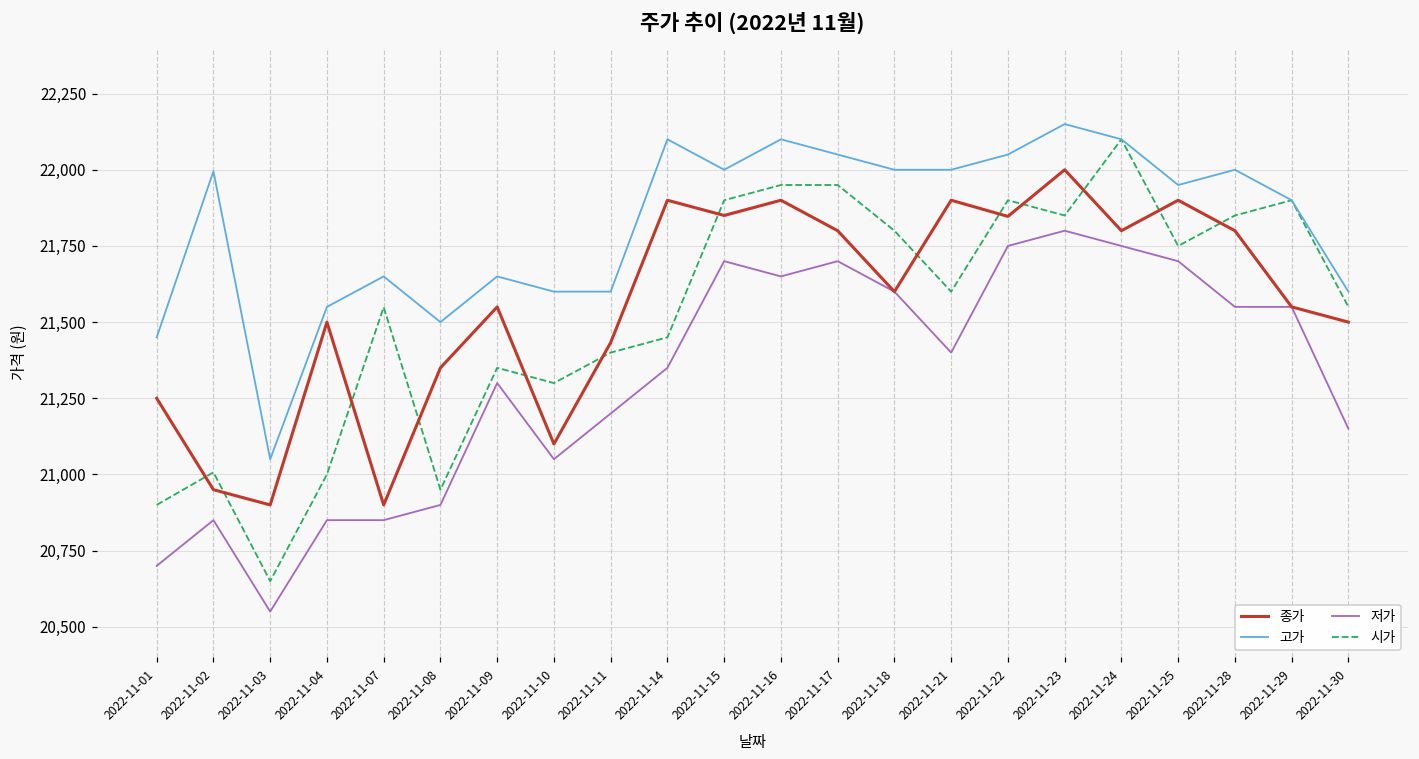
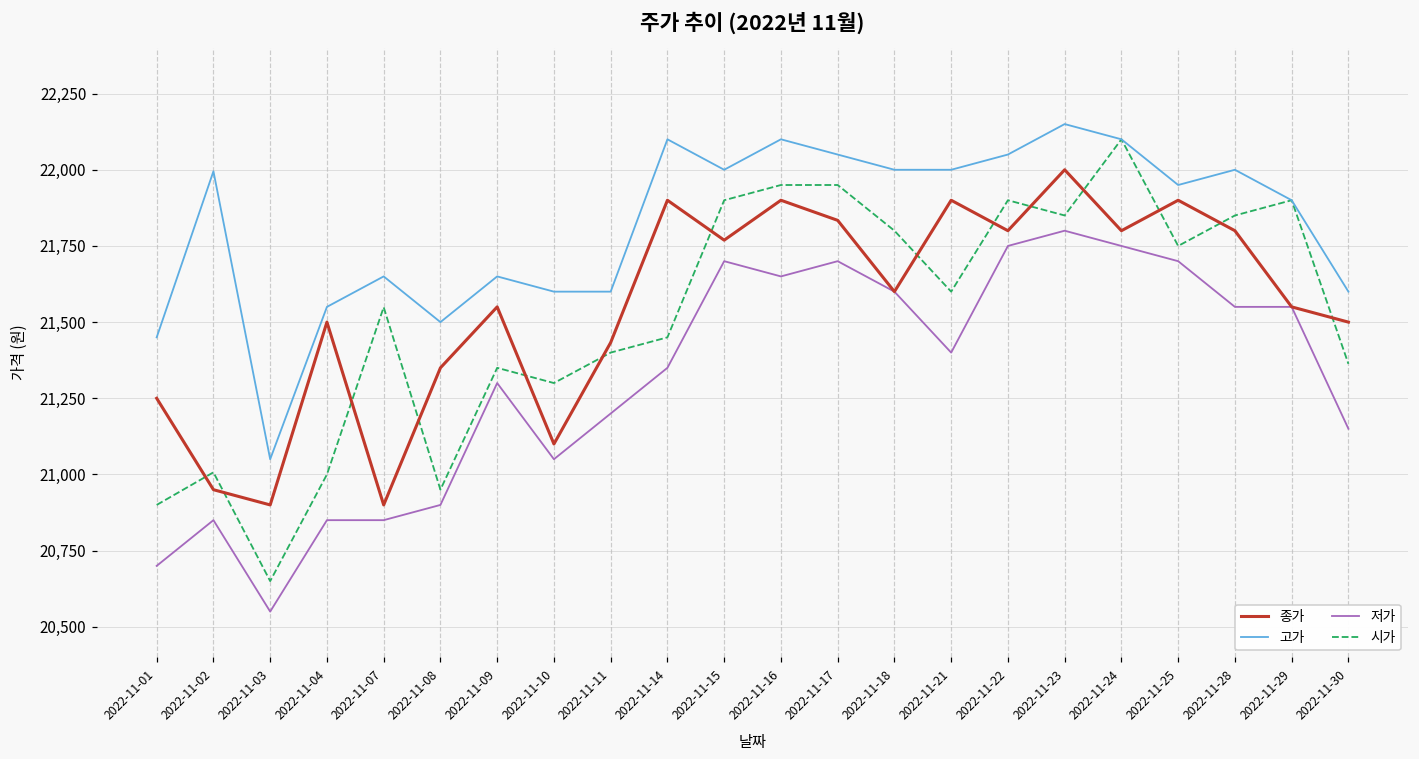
종가, 2022-11-15: 21,850 -> 21,770
종가, 2022-11-17: 21,800 -> 21,830
종가, 2022-11-22: 21,850 -> 21,800
시가, 2022-11-30: 21,550 -> 21,360
